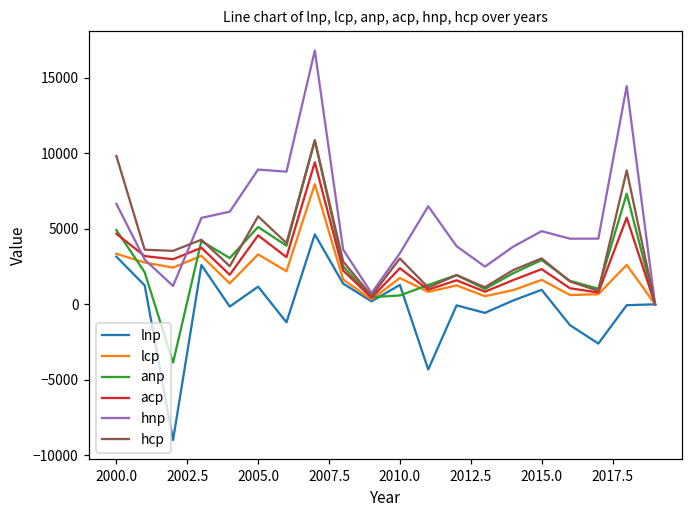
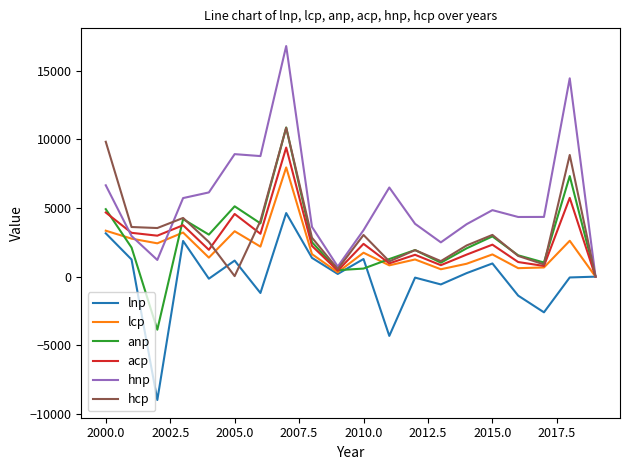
hcp, 2005.0: 5800 -> 0
